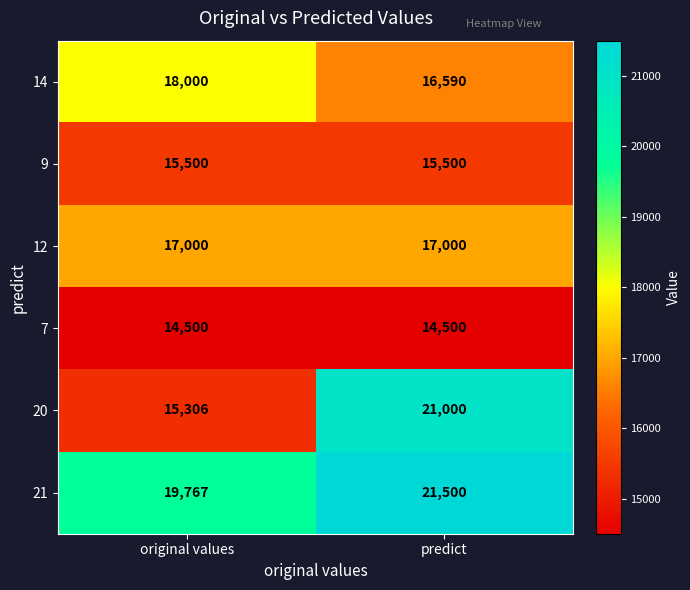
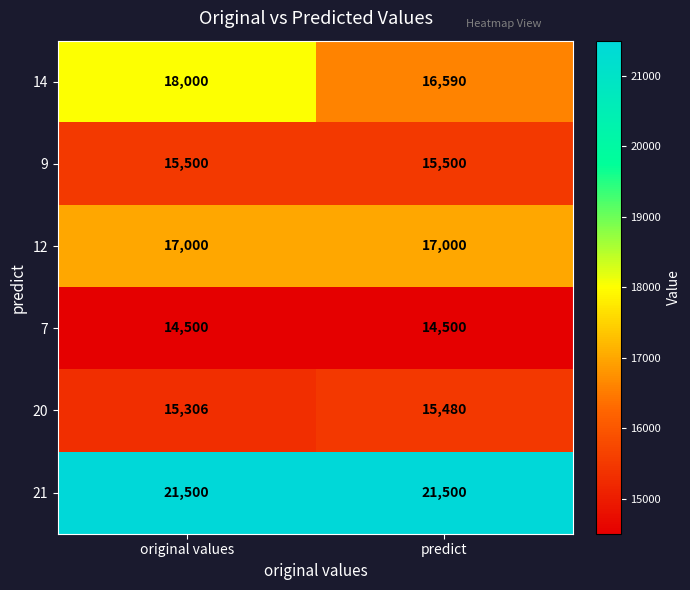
20, predict: 21,000 -> 15,480
21, original values: 19,767 -> 21,500
